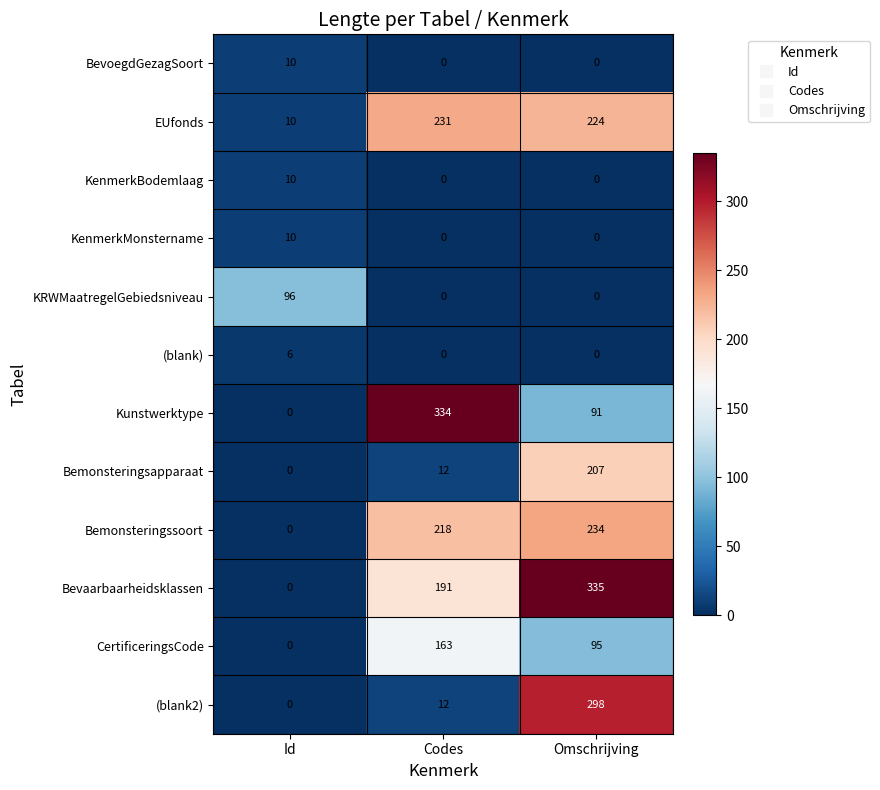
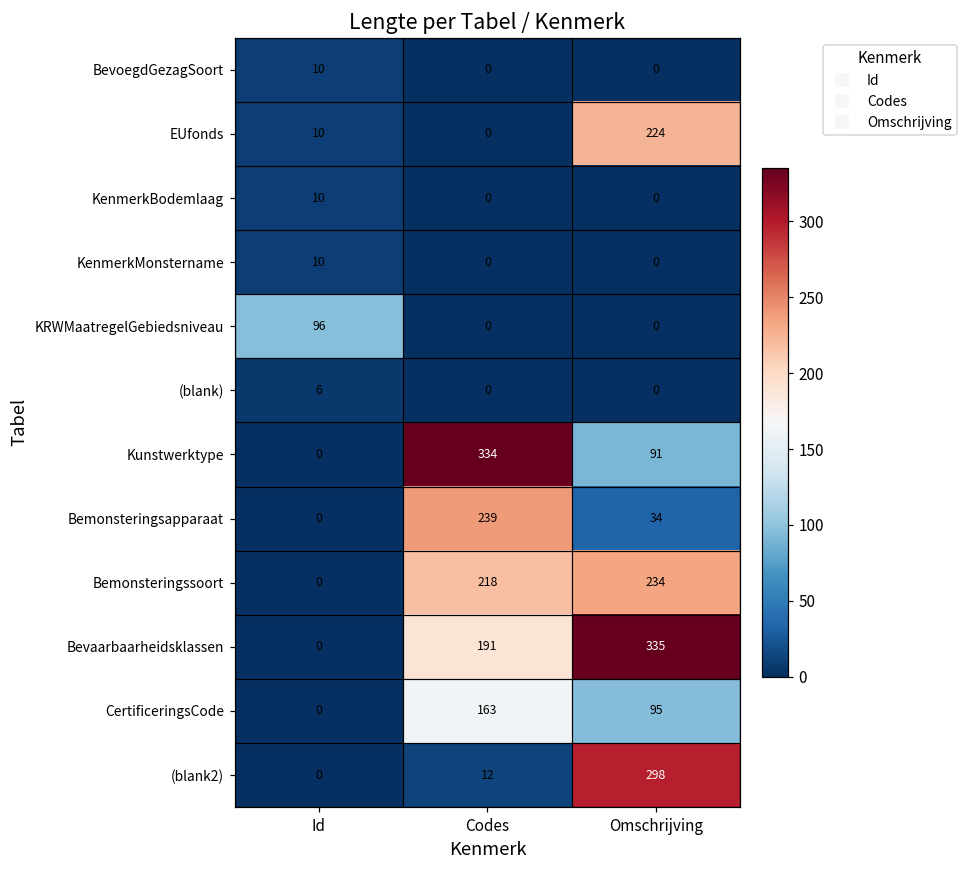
EUfonds, Codes: 231 -> 0
Bemonsteringsapparaat, Codes: 12 -> 239
Bemonsteringsapparaat, Omschrijving: 207 -> 34
